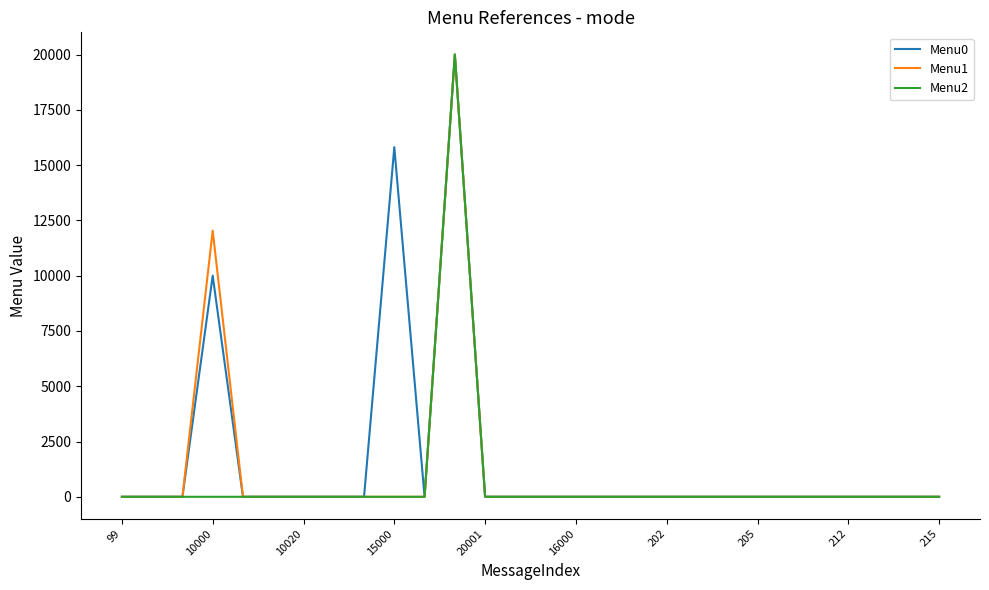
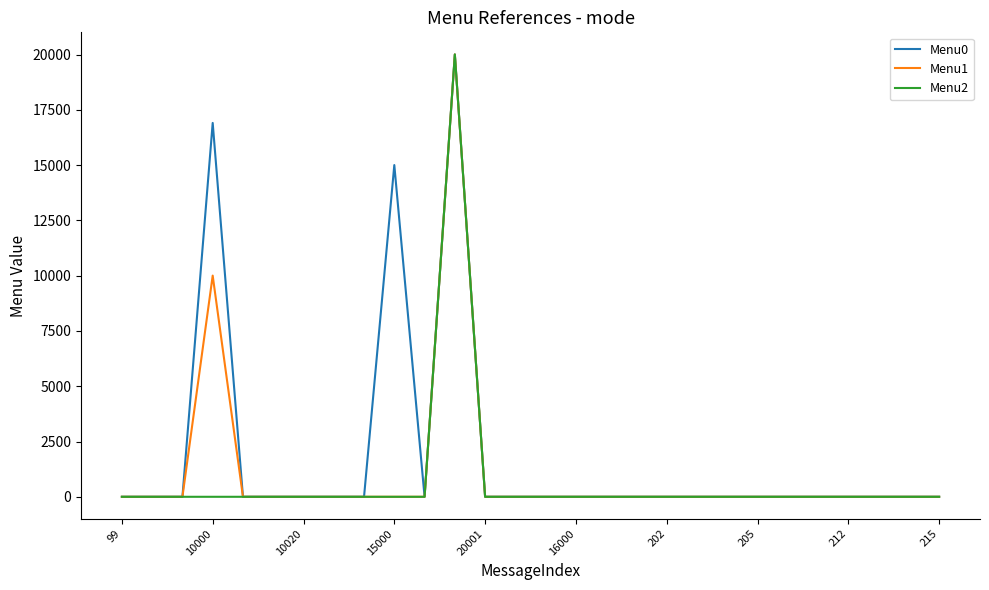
Menu0, 10000: 10000 -> 16900
Menu1, 10000: 12000 -> 10000
Menu0, 15000: 15800 -> 15000
